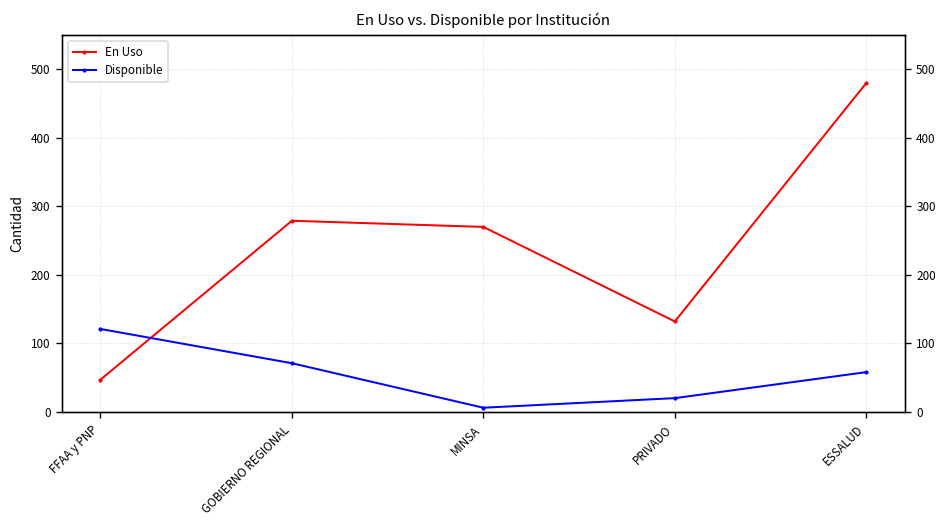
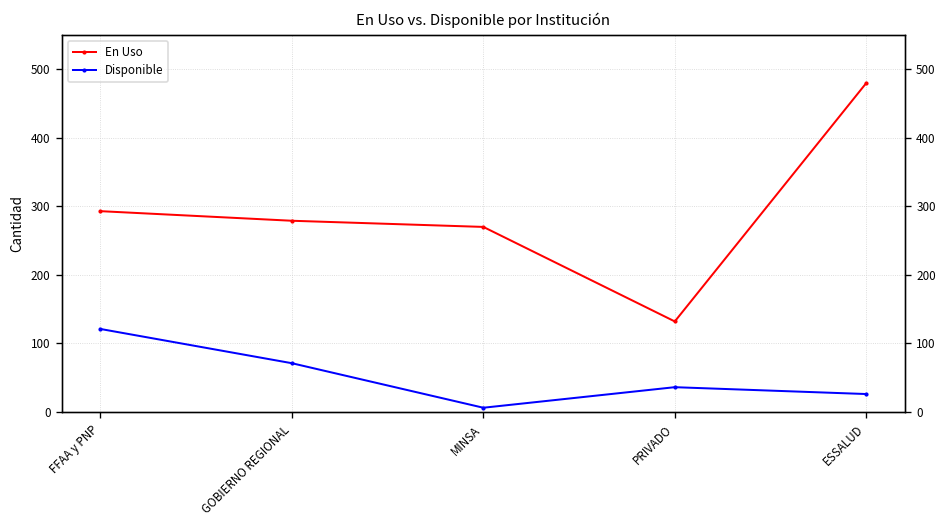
En Uso, FFAA y PNP: 50 -> 290
Disponible, PRIVADO: 20 -> 40
Disponible, ESSALUD: 60 -> 30
